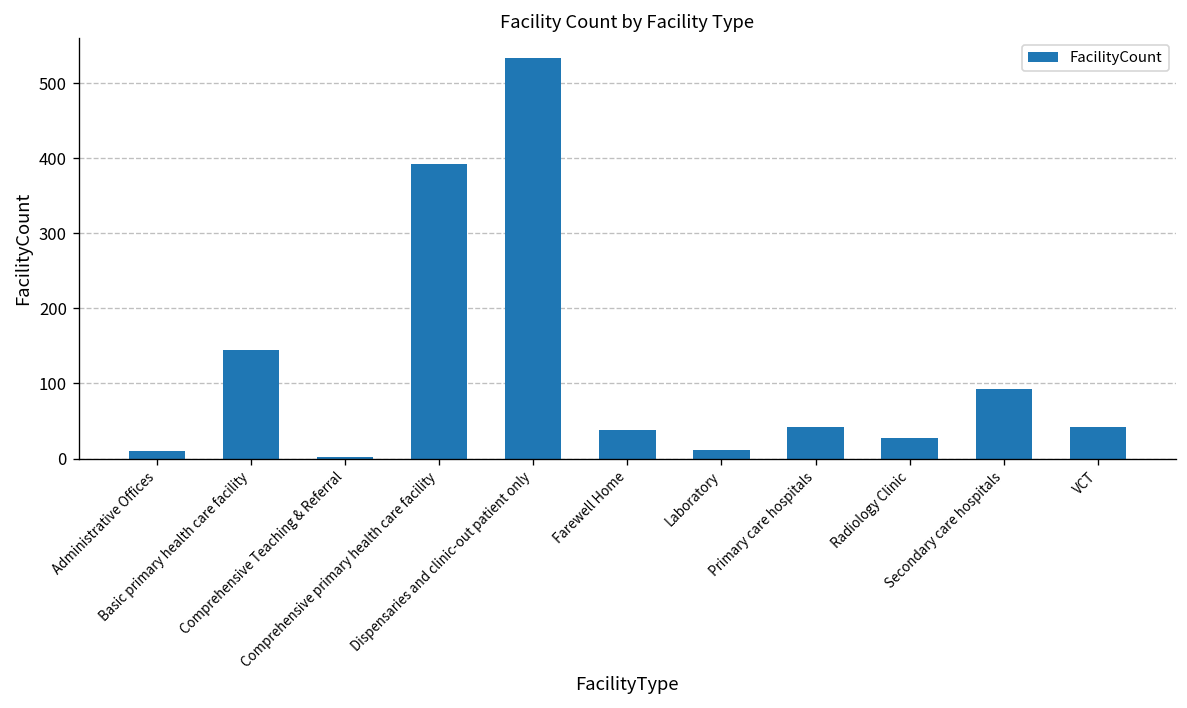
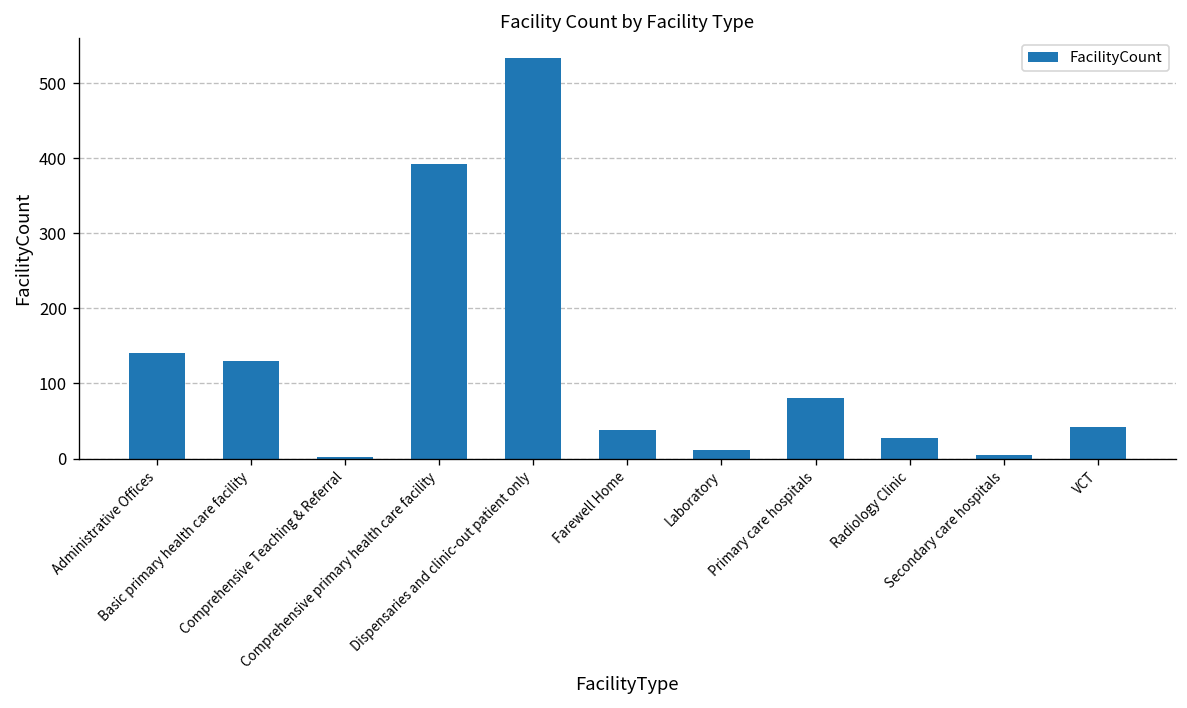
Administrative Offices: 10 -> 140
Basic primary health care facility: 140 -> 130
Primary care hospitals: 40 -> 80
Secondary care hospitals: 90 -> 10
